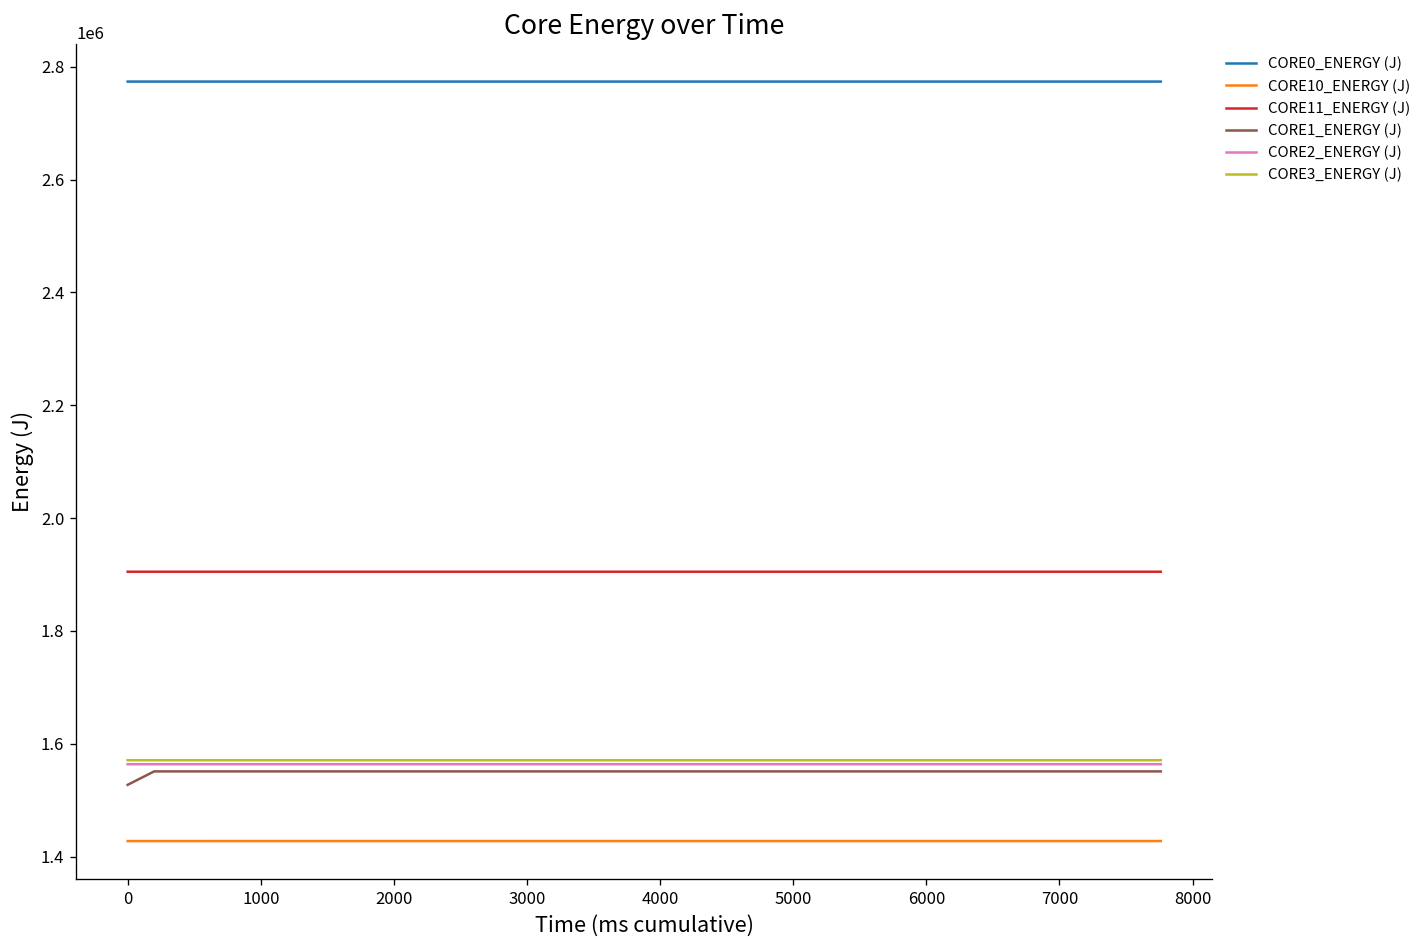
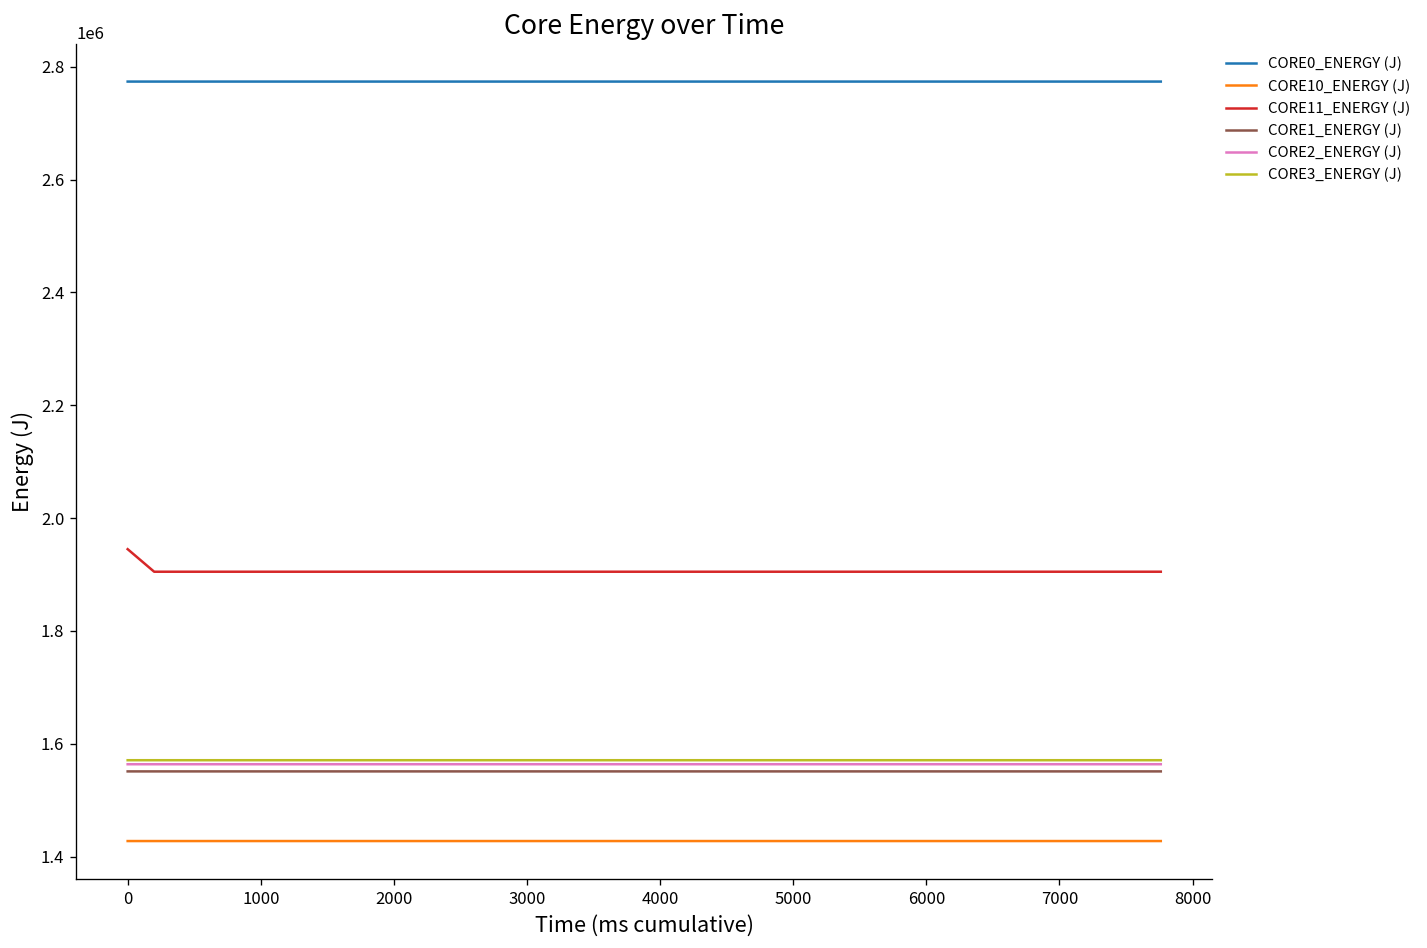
CORE11_ENERGY (J), 0: 1900000 -> 1940000
CORE1_ENERGY (J), 0: 1530000 -> 1550000
